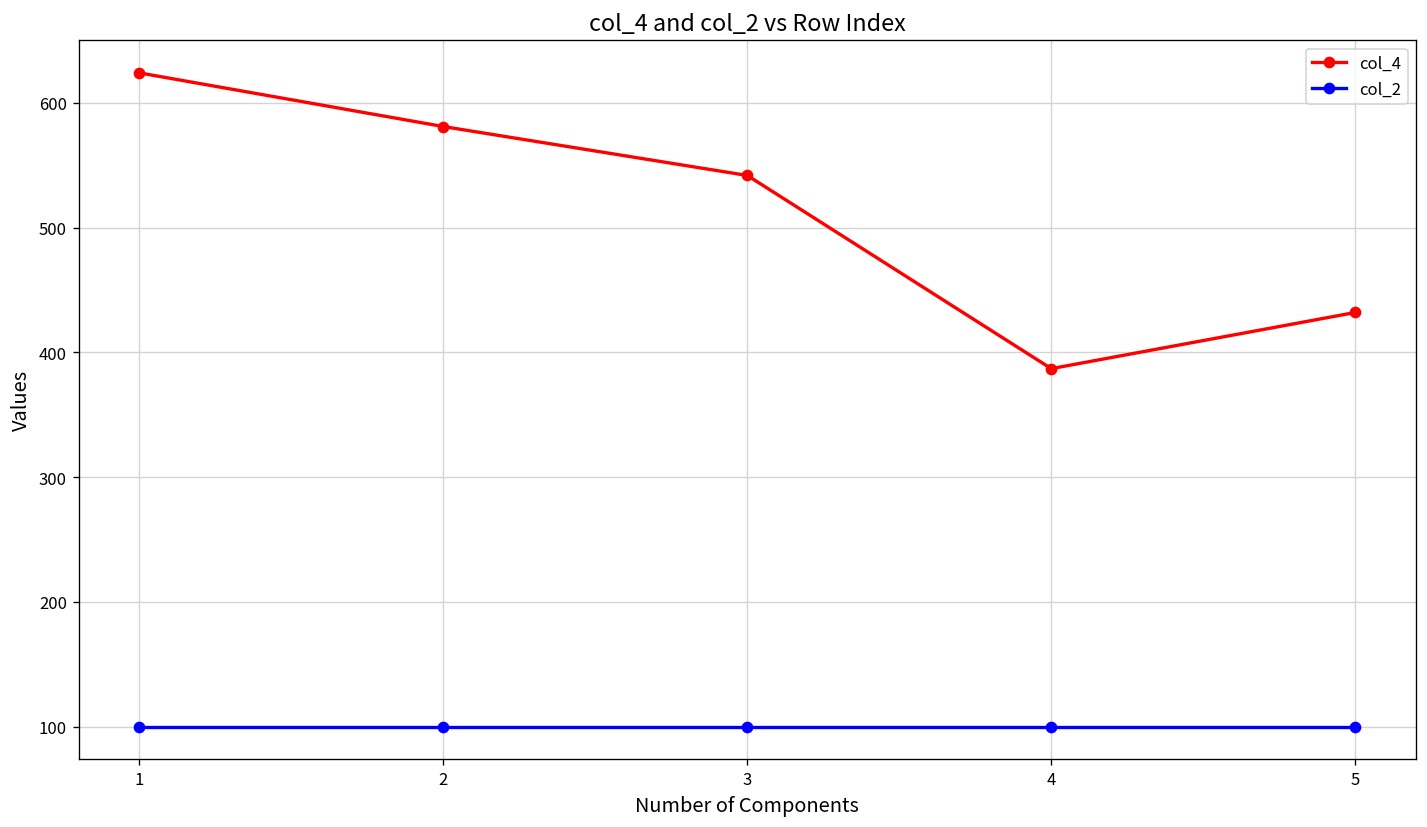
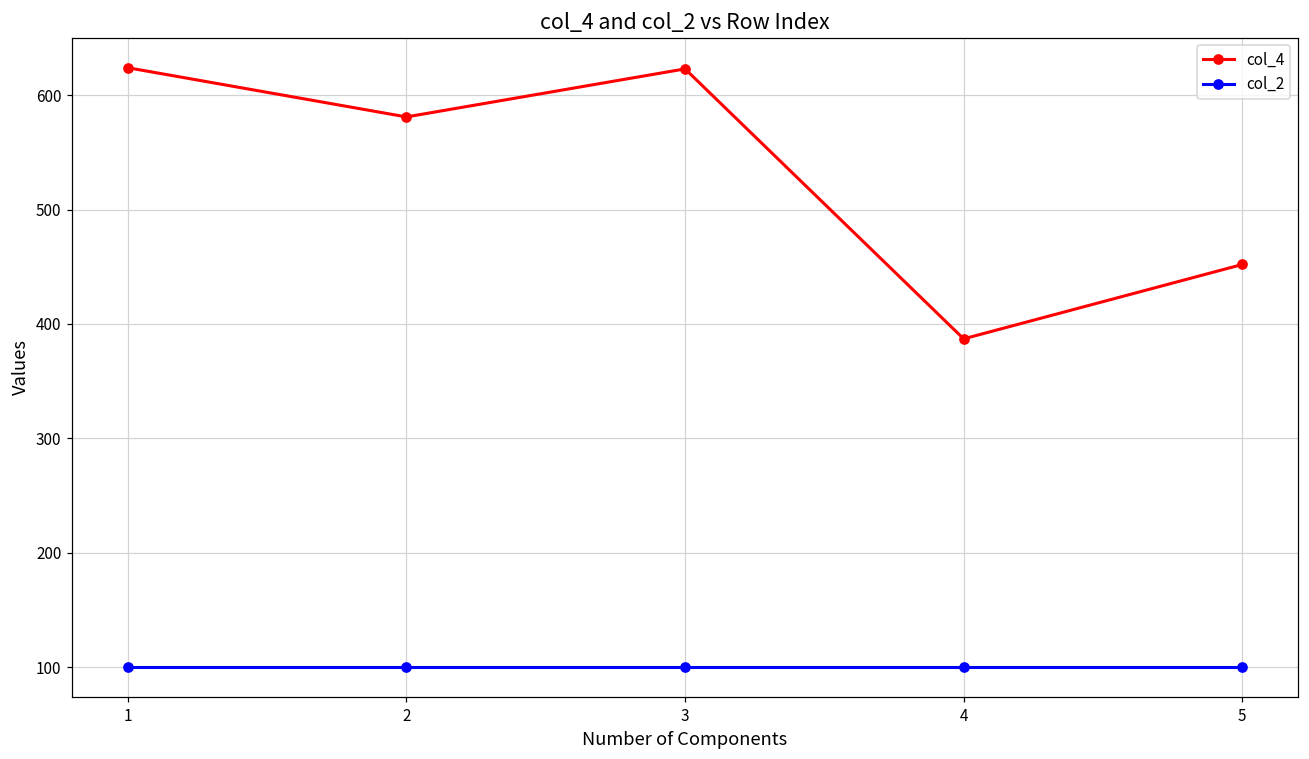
col_4, 3: 542 -> 623
col_4, 5: 432 -> 452
